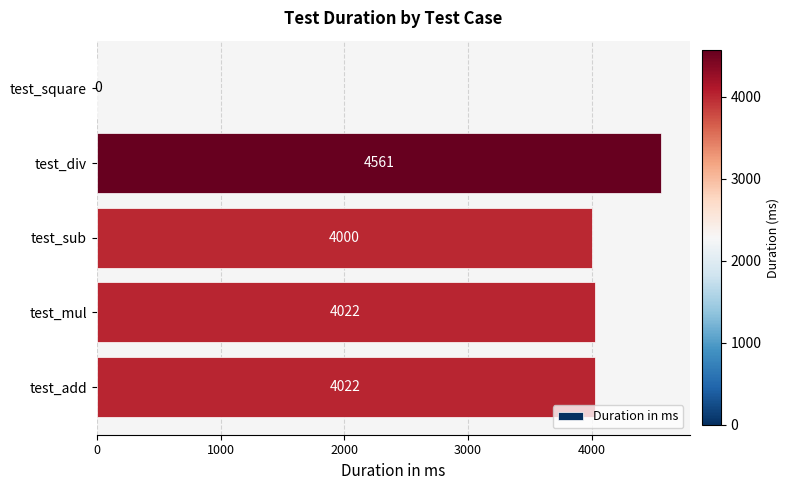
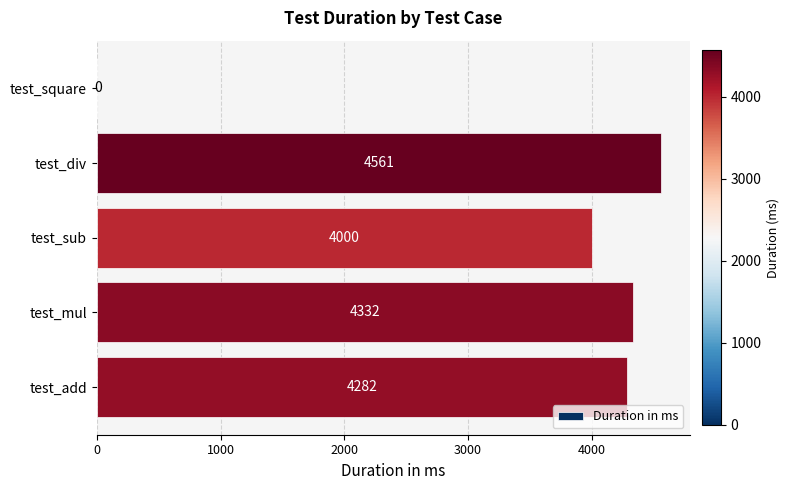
test_mul: 4022 -> 4332
test_add: 4022 -> 4282
